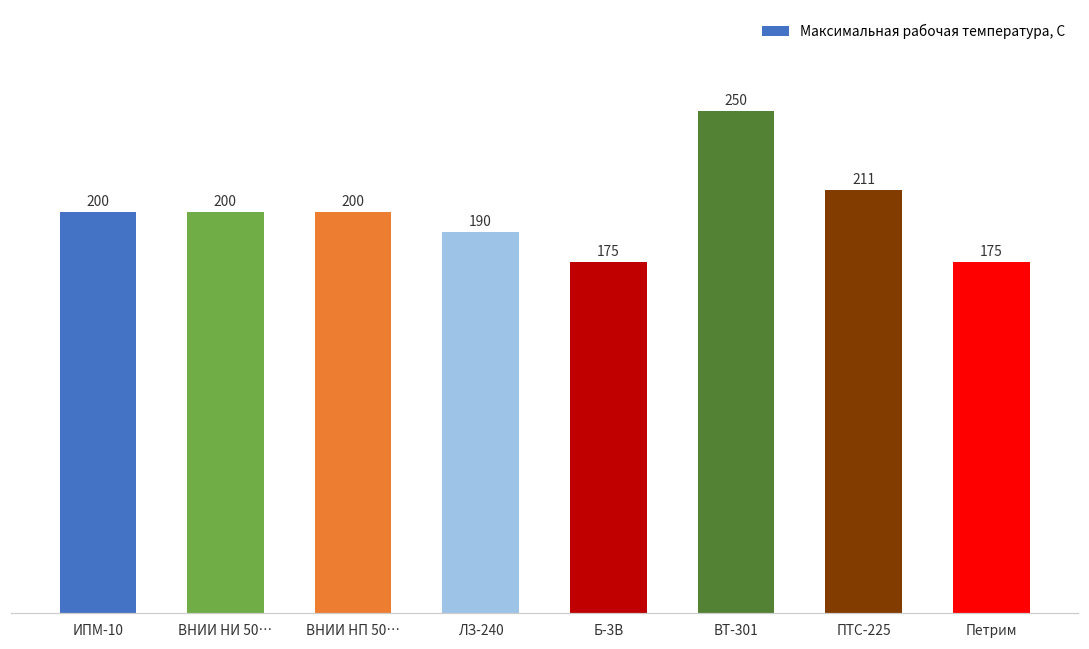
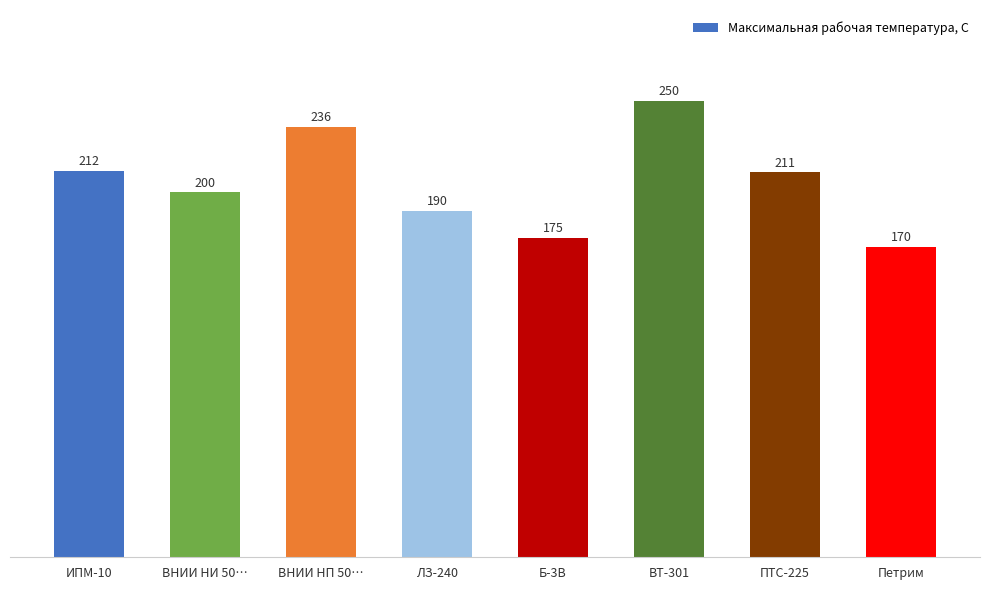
ИПМ-10: 200 -> 212
ВНИИ НП 50…: 200 -> 236
Петрим: 175 -> 170
